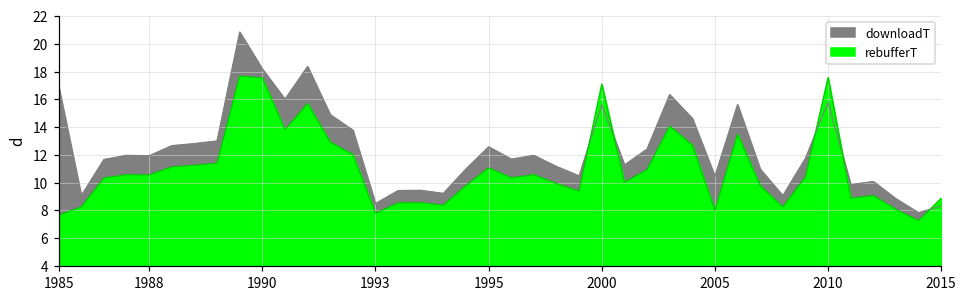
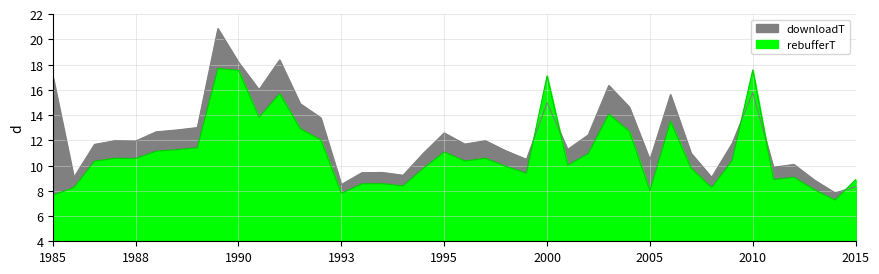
downloadT, 2000: 15.6 -> 15.0
